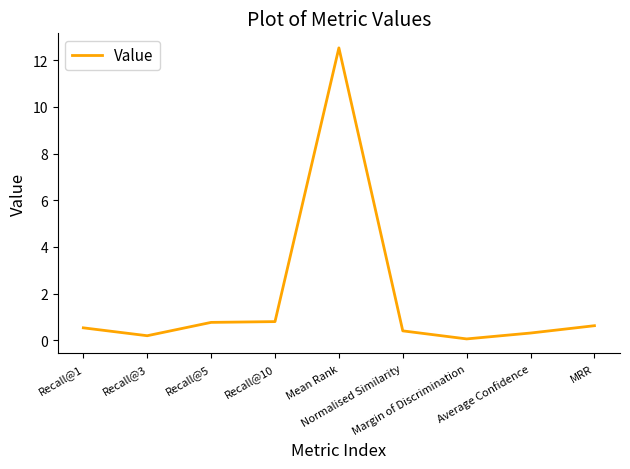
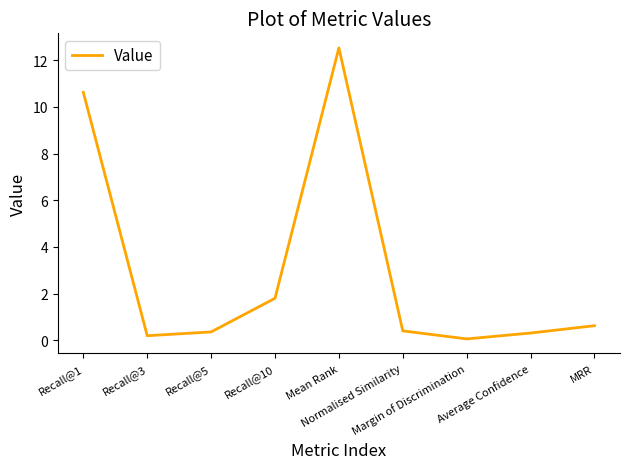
Recall@1: 0.5 -> 10.6
Recall@5: 0.8 -> 0.4
Recall@10: 0.8 -> 1.8
